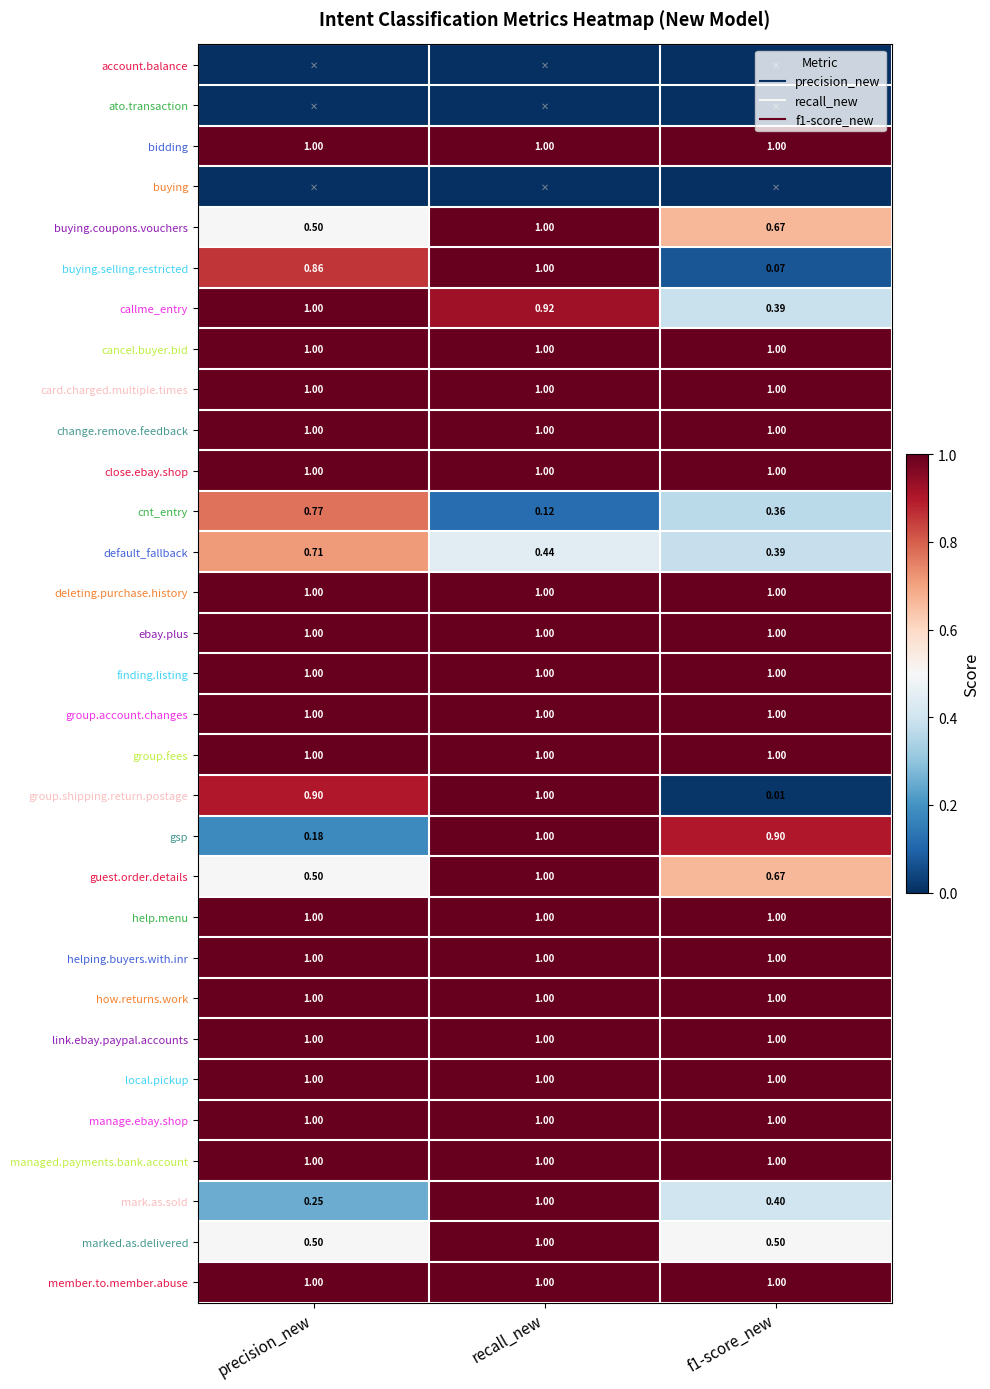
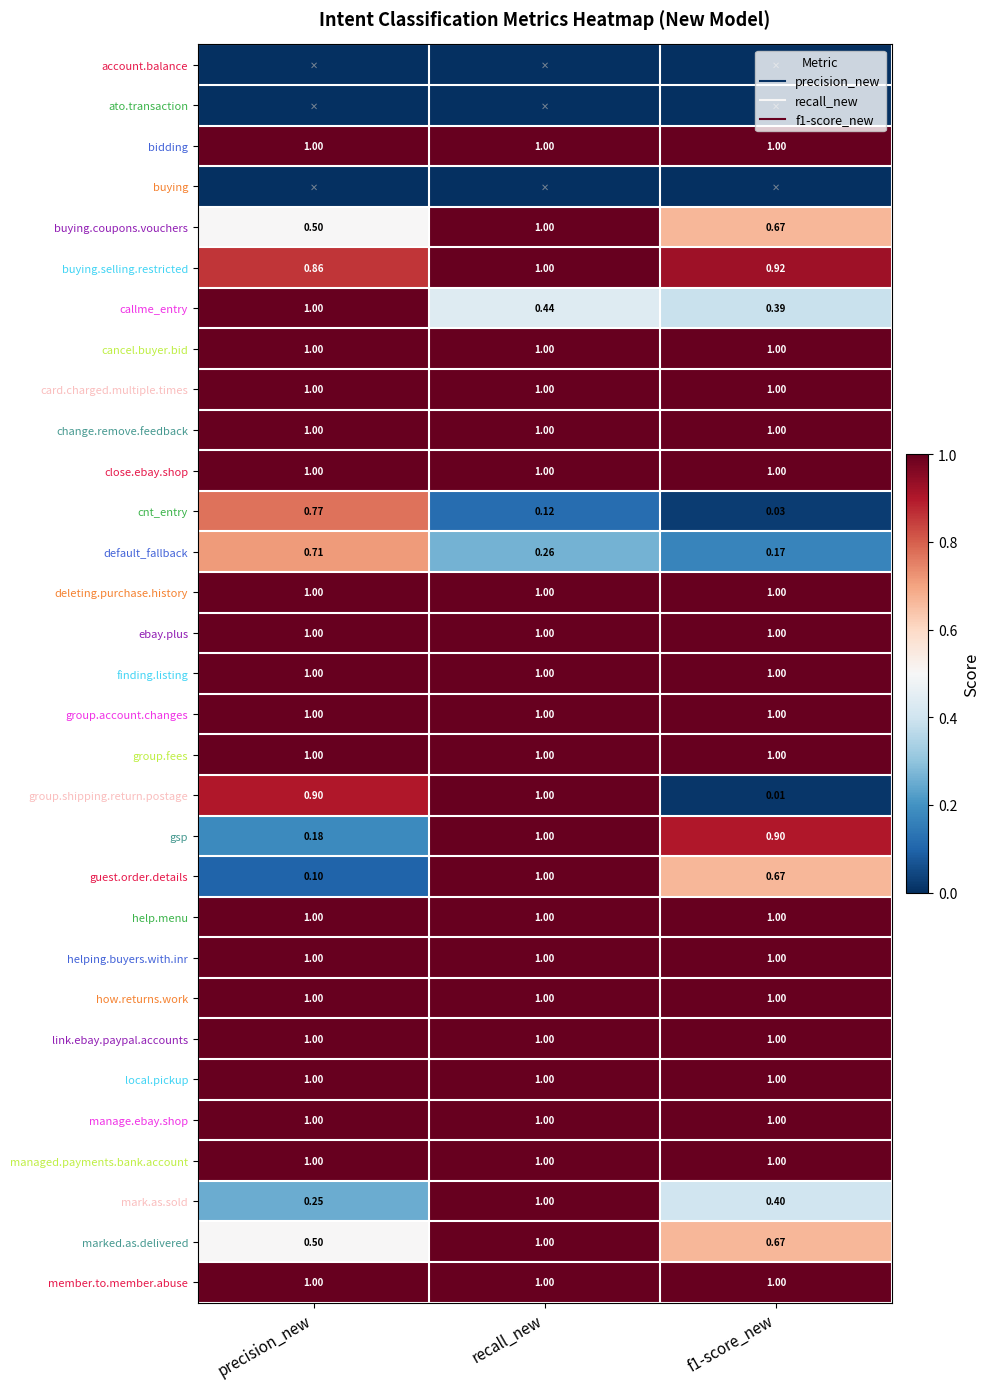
buying.selling.restricted, f1-score_new: 0.07 -> 0.92
callme_entry, recall_new: 0.92 -> 0.44
cnt_entry, f1-score_new: 0.36 -> 0.03
default_fallback, recall_new: 0.44 -> 0.26
default_fallback, f1-score_new: 0.39 -> 0.17
guest.order.details, precision_new: 0.50 -> 0.10
marked.as.delivered, f1-score_new: 0.50 -> 0.67
